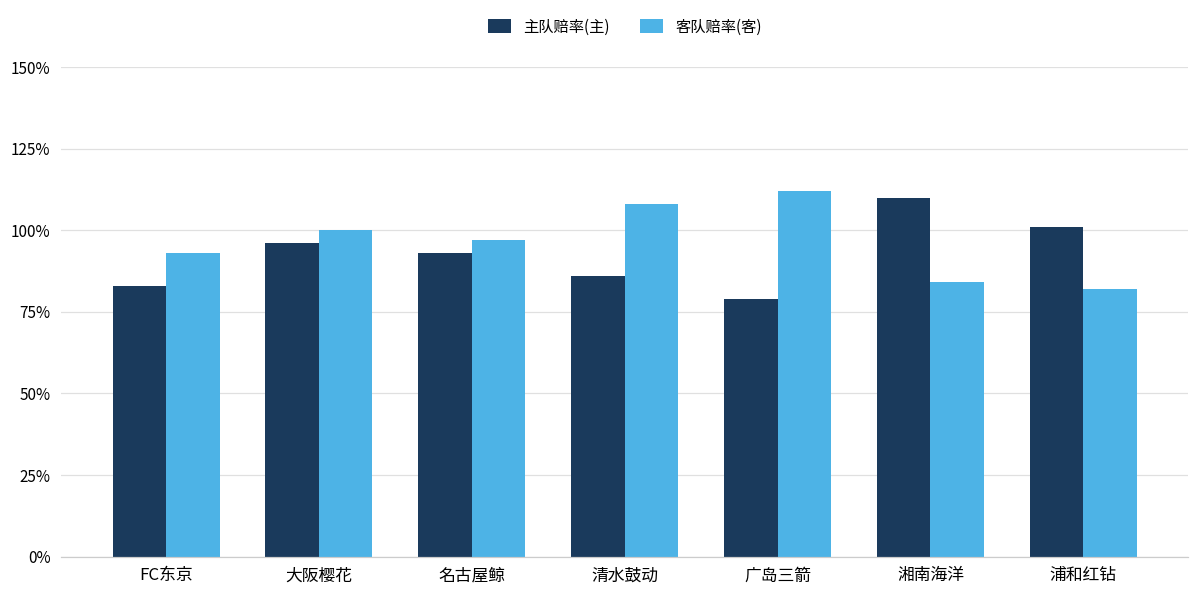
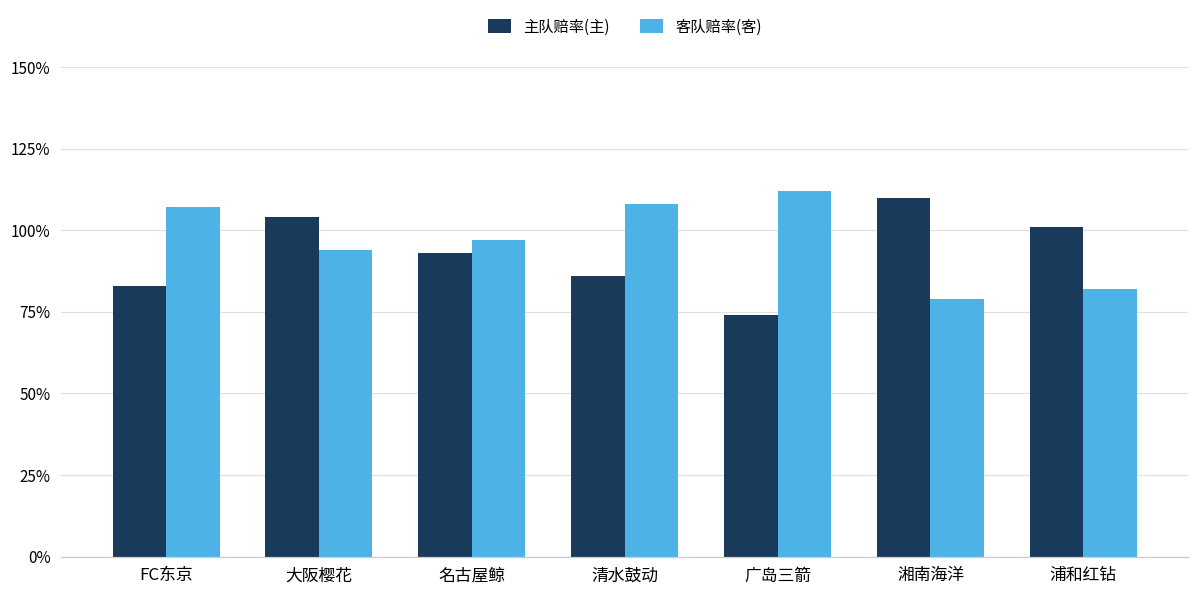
客队赔率(客), FC东京: 93% -> 107%
主队赔率(主), 大阪樱花: 96% -> 104%
客队赔率(客), 大阪樱花: 100% -> 94%
主队赔率(主), 广岛三箭: 79% -> 74%
客队赔率(客), 湘南海洋: 84% -> 79%
